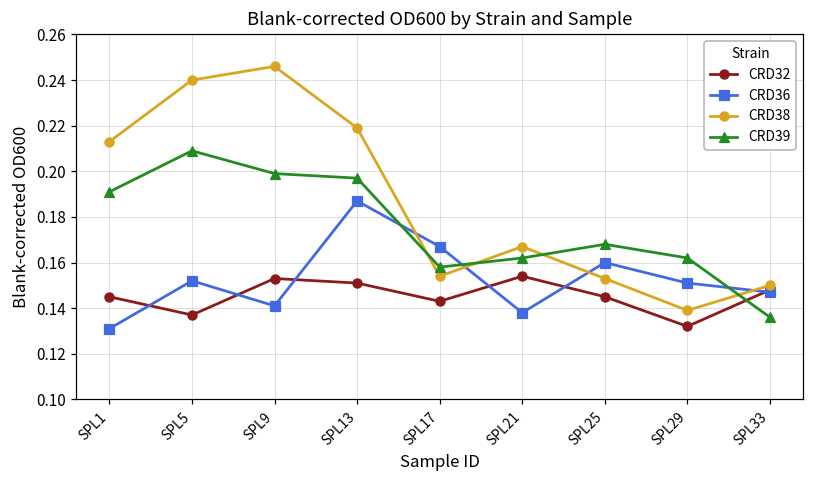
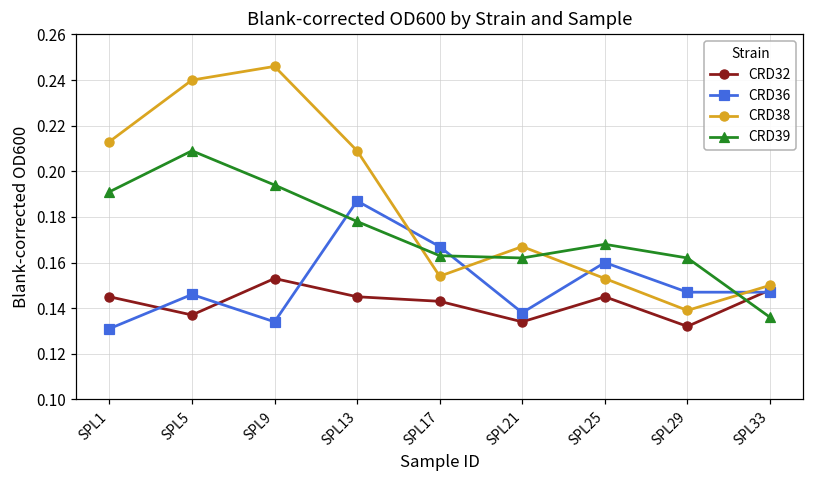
CRD36, SPL5: 0.152 -> 0.146
CRD36, SPL9: 0.141 -> 0.134
CRD39, SPL9: 0.199 -> 0.194
CRD32, SPL13: 0.151 -> 0.145
CRD38, SPL13: 0.219 -> 0.209
CRD39, SPL13: 0.197 -> 0.178
CRD39, SPL17: 0.158 -> 0.163
CRD32, SPL21: 0.154 -> 0.134
CRD36, SPL29: 0.151 -> 0.147
